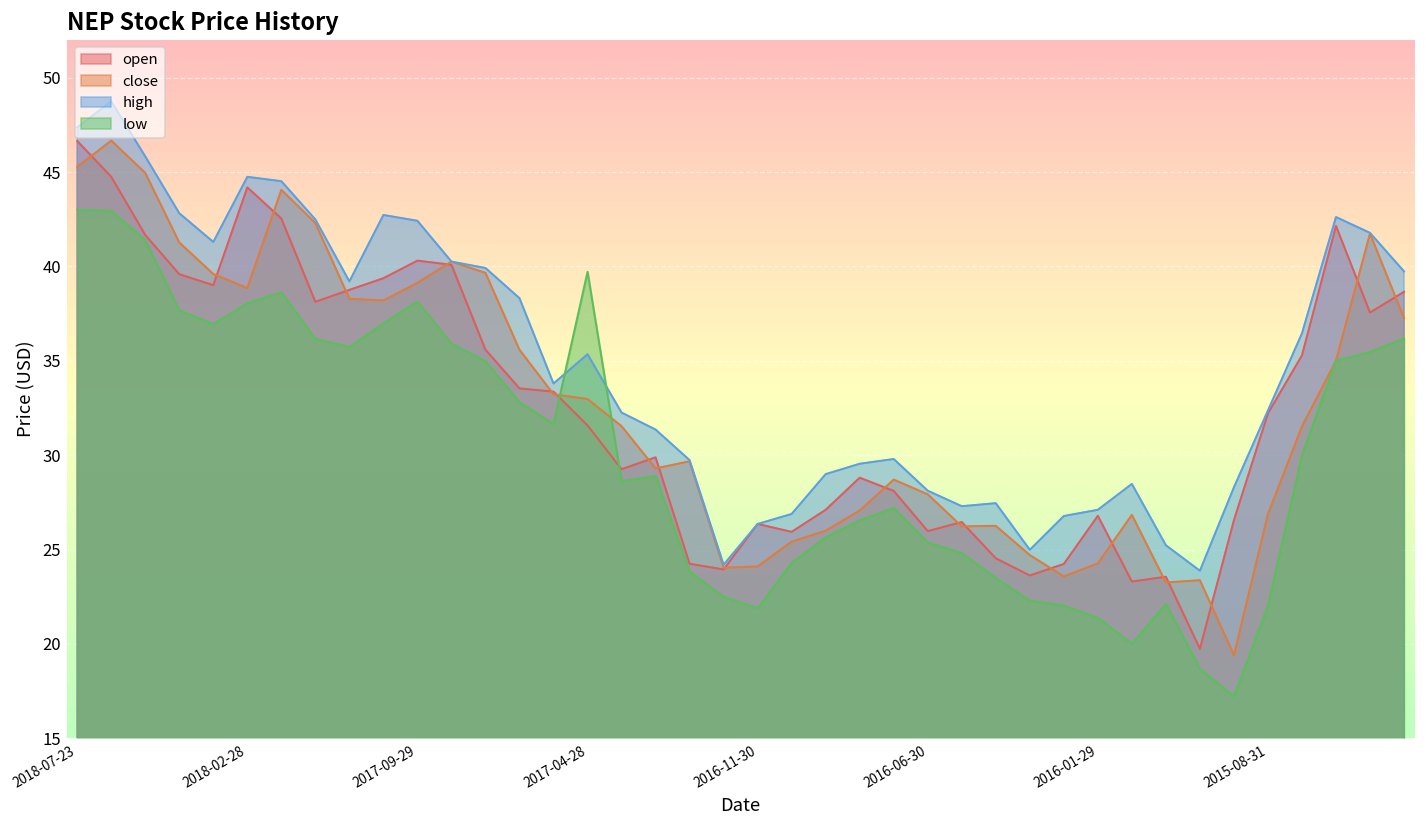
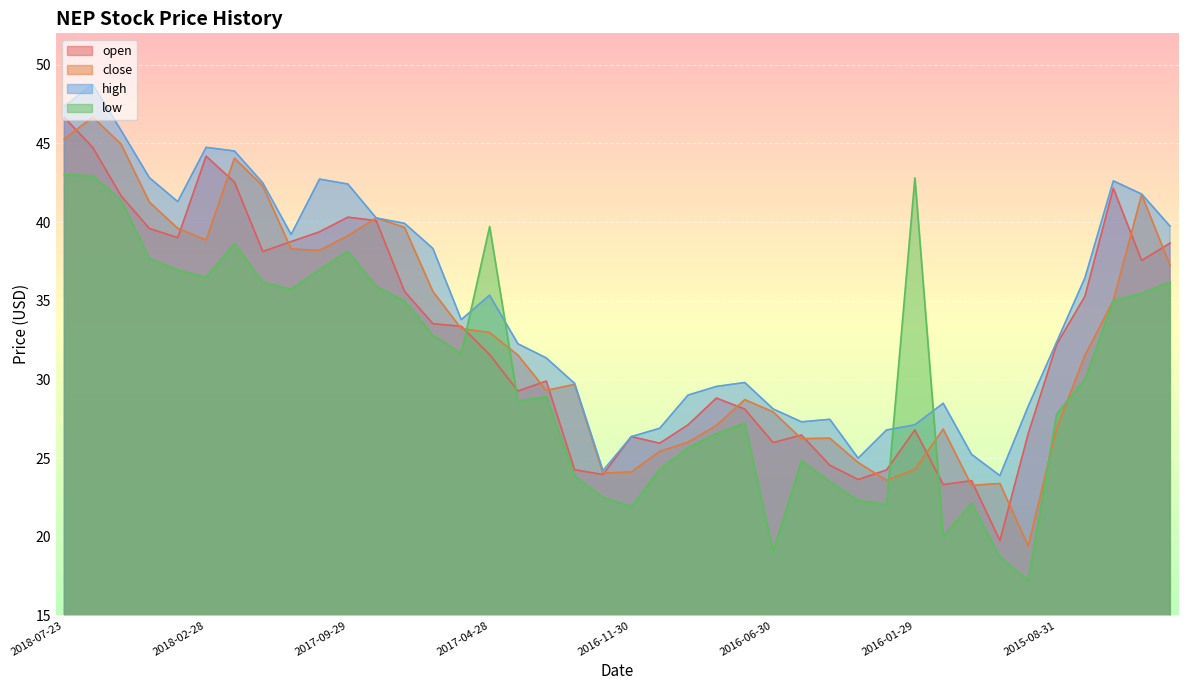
low, 2018-02-28: 38.1 -> 36.5
low, 2016-06-30: 25.4 -> 19.0
low, 2016-01-29: 21.4 -> 42.8
low, 2015-08-31: 22.0 -> 27.8
